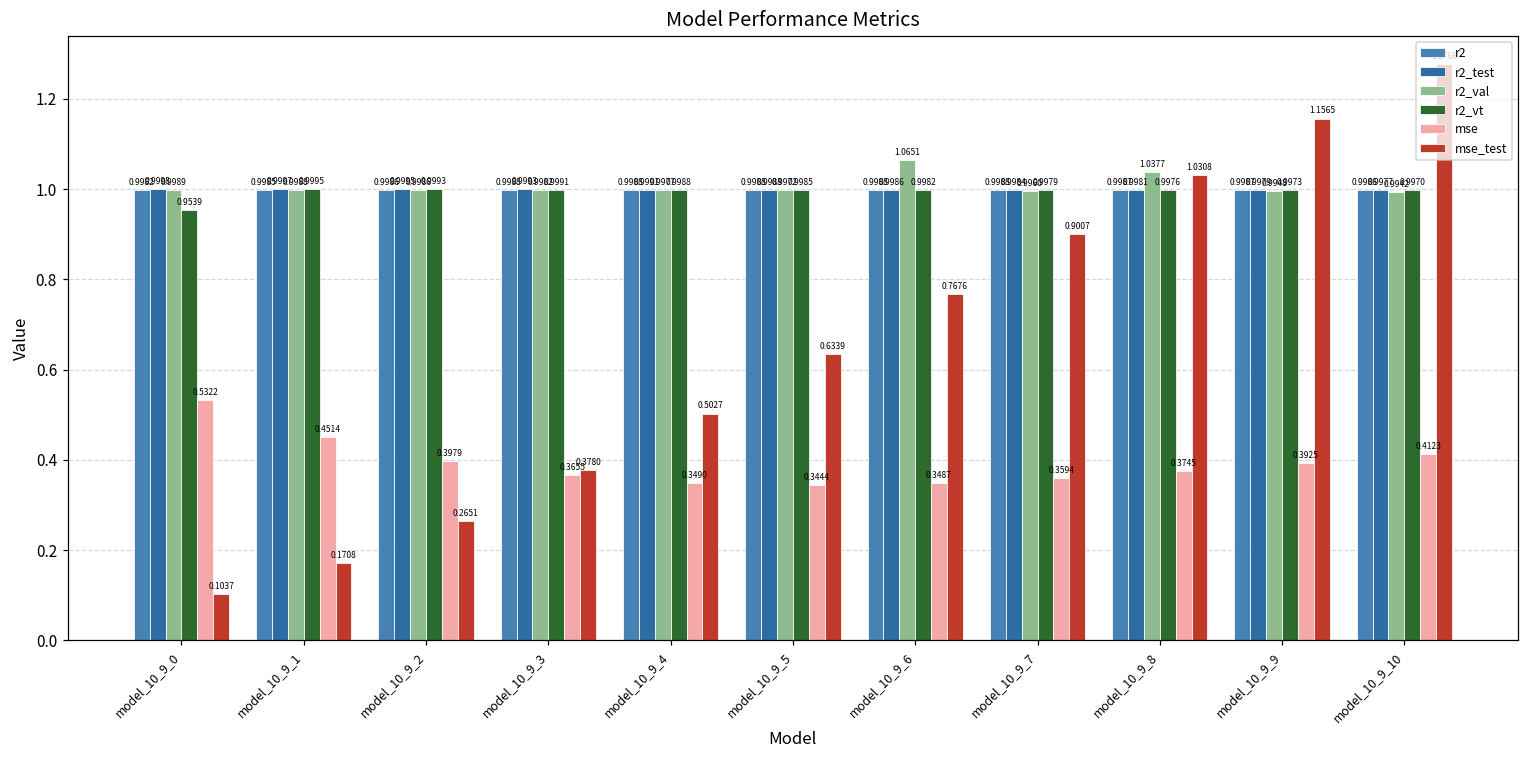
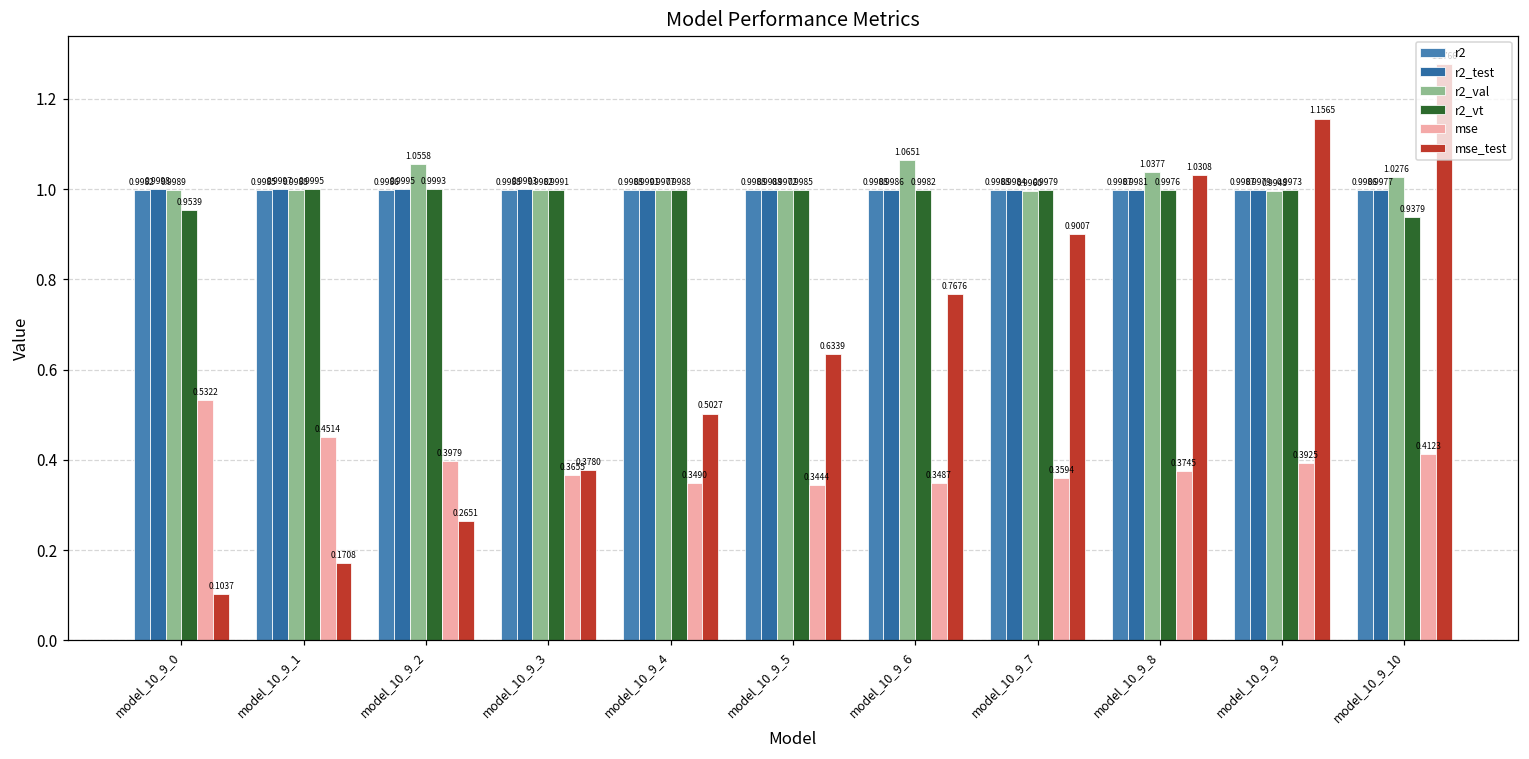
r2_val, model_10_9_2: 0.9986 -> 1.0558
r2_val, model_10_9_10: 0.9942 -> 1.0276
r2_vt, model_10_9_10: 0.9970 -> 0.9379
